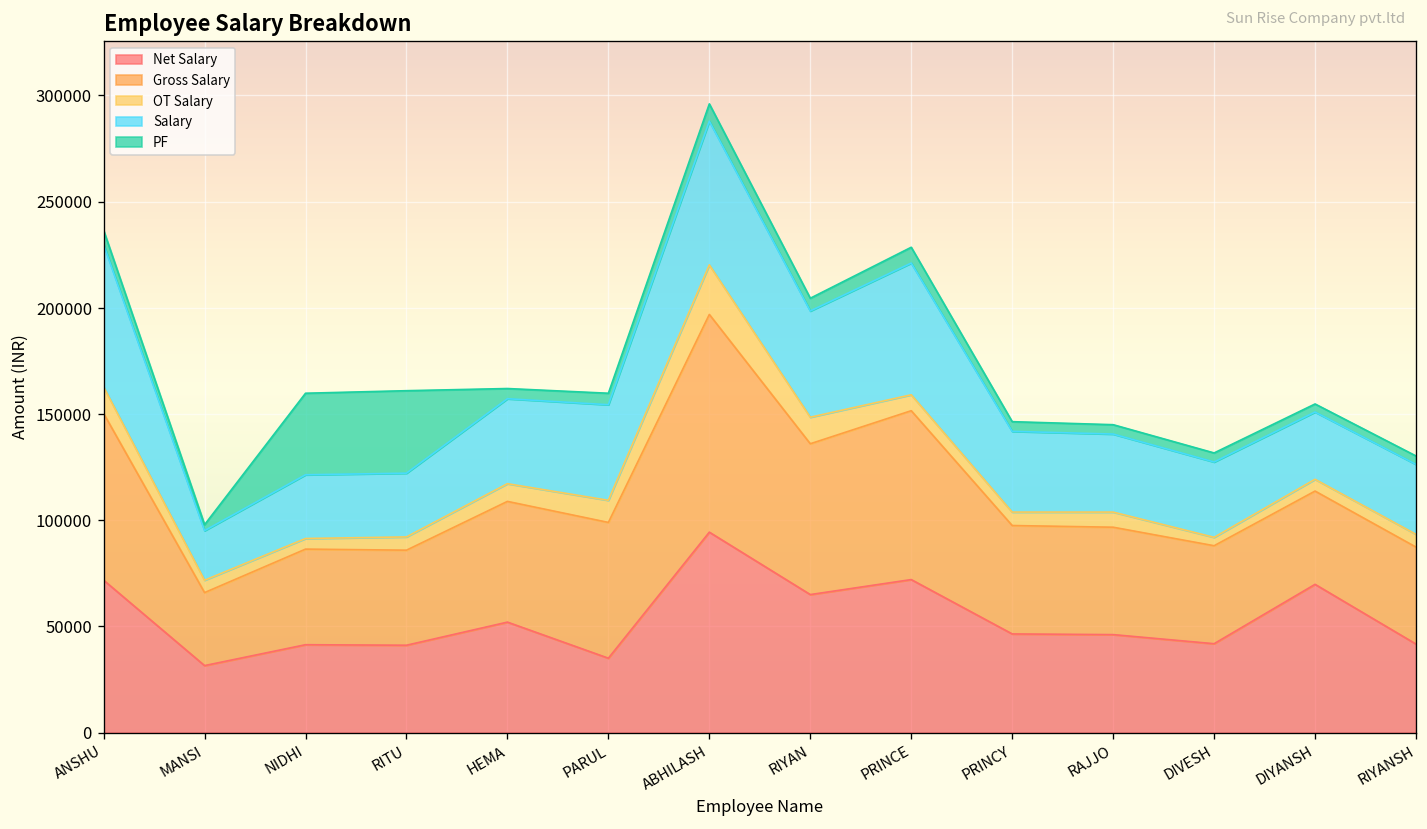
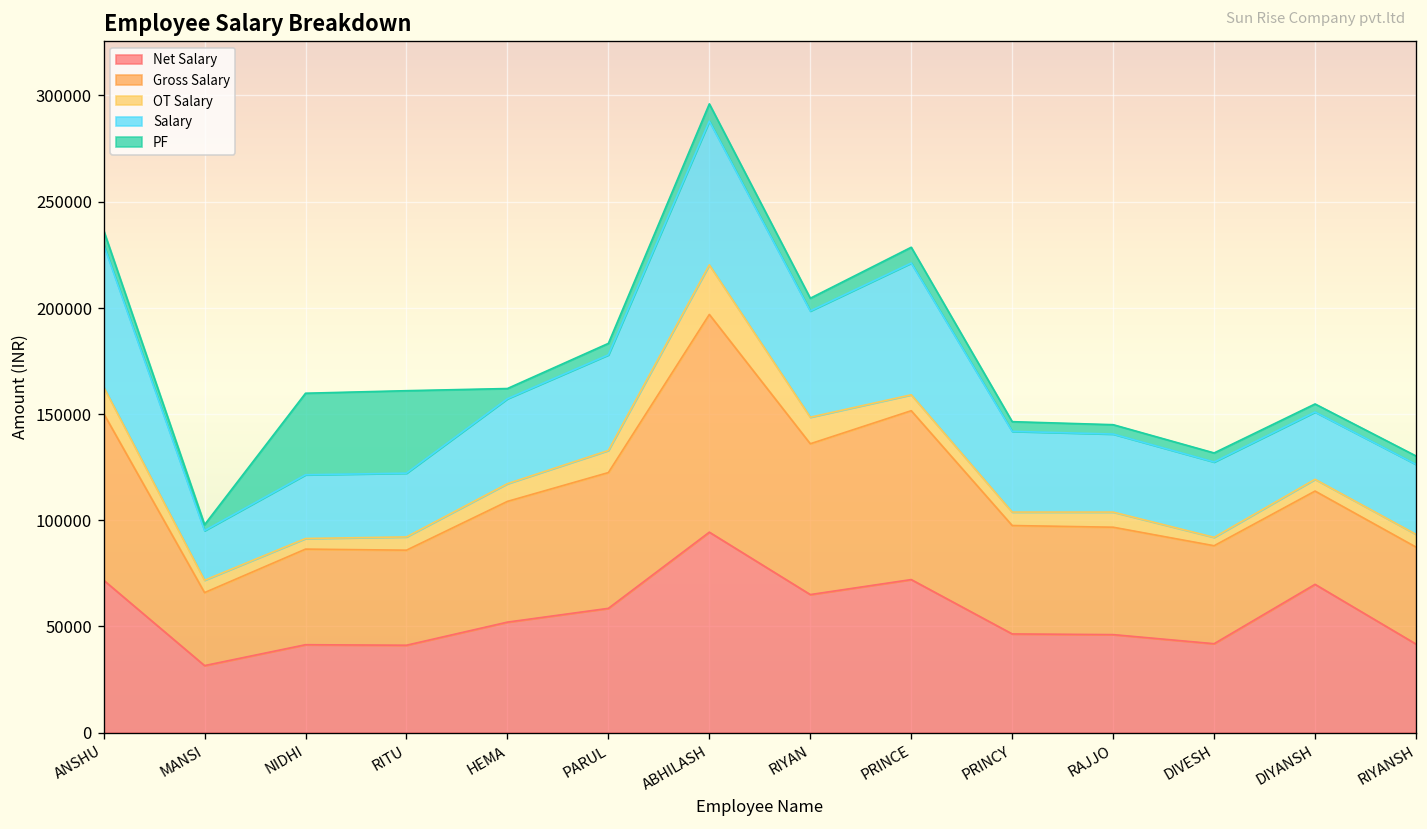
Net Salary, PARUL: 35000 -> 59000
